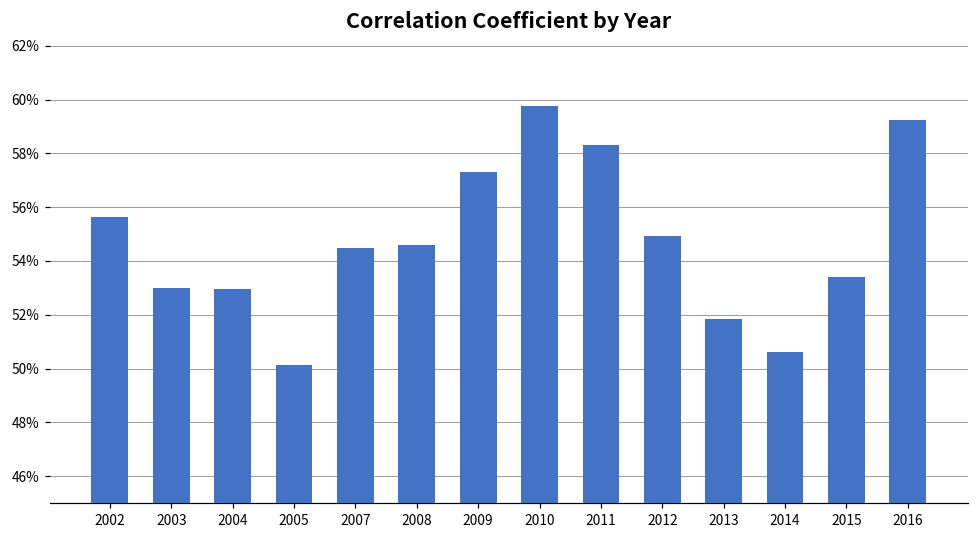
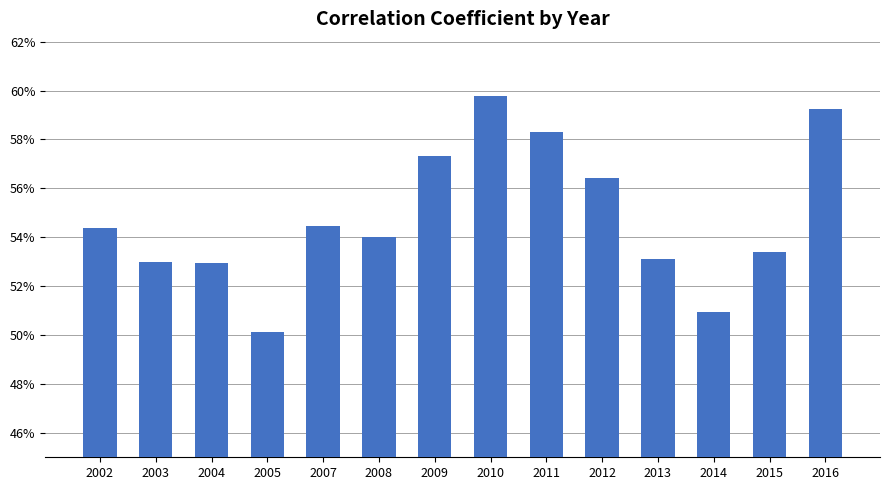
2002: 55.6% -> 54.4%
2008: 54.6% -> 54.0%
2012: 54.9% -> 56.4%
2013: 51.8% -> 53.1%
2014: 50.6% -> 51.0%
